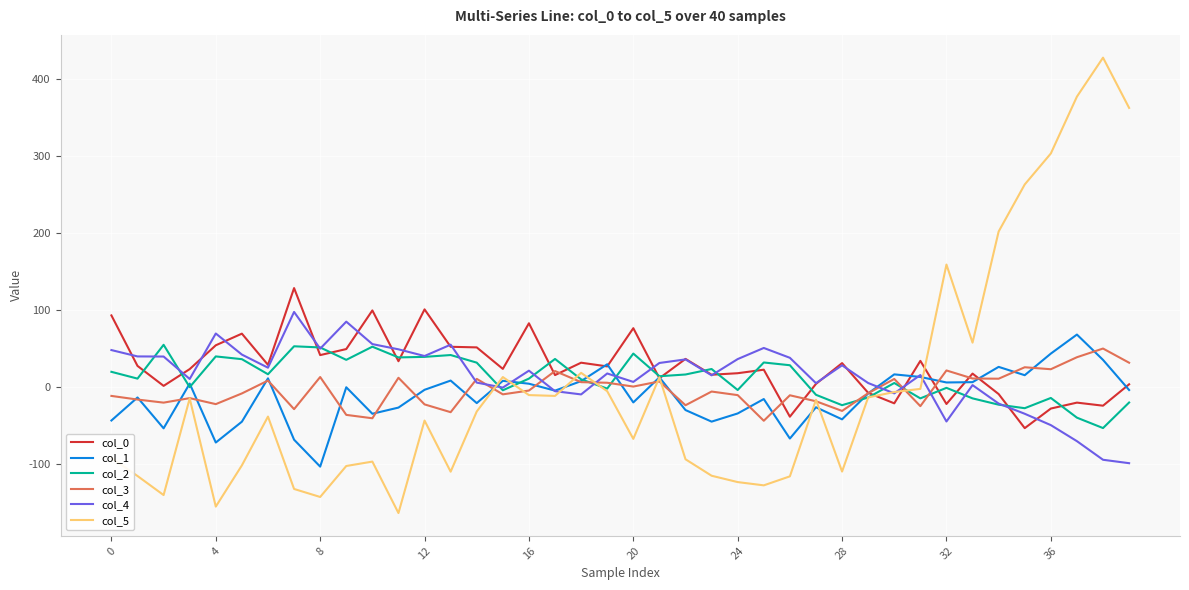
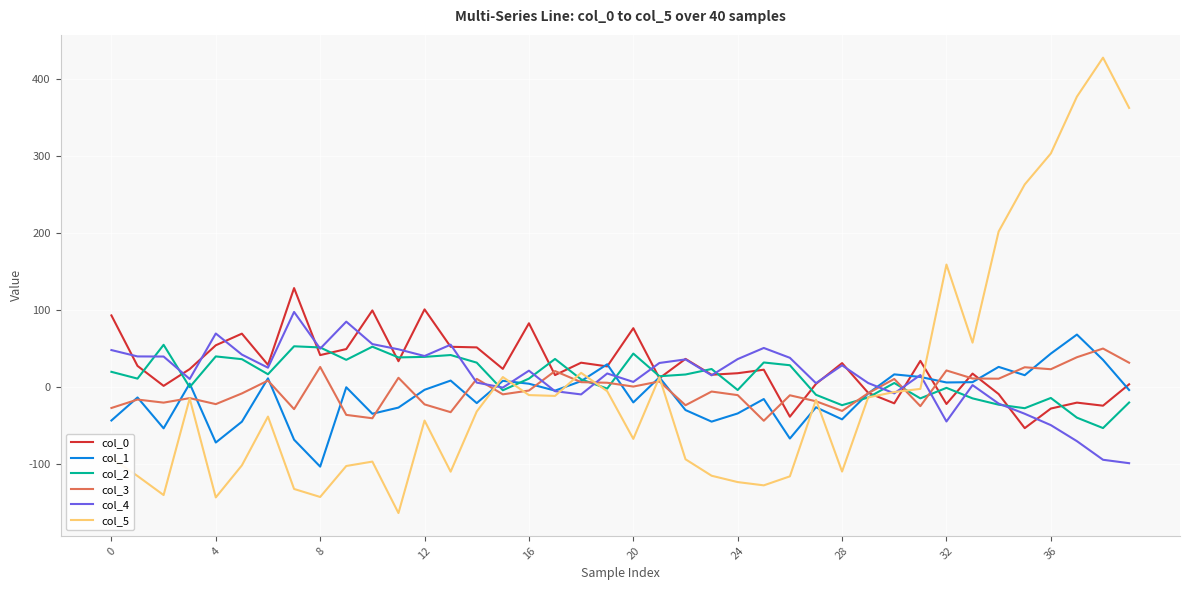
col_3, 0: -10 -> -30
col_5, 4: -150 -> -140
col_3, 8: 10 -> 30
